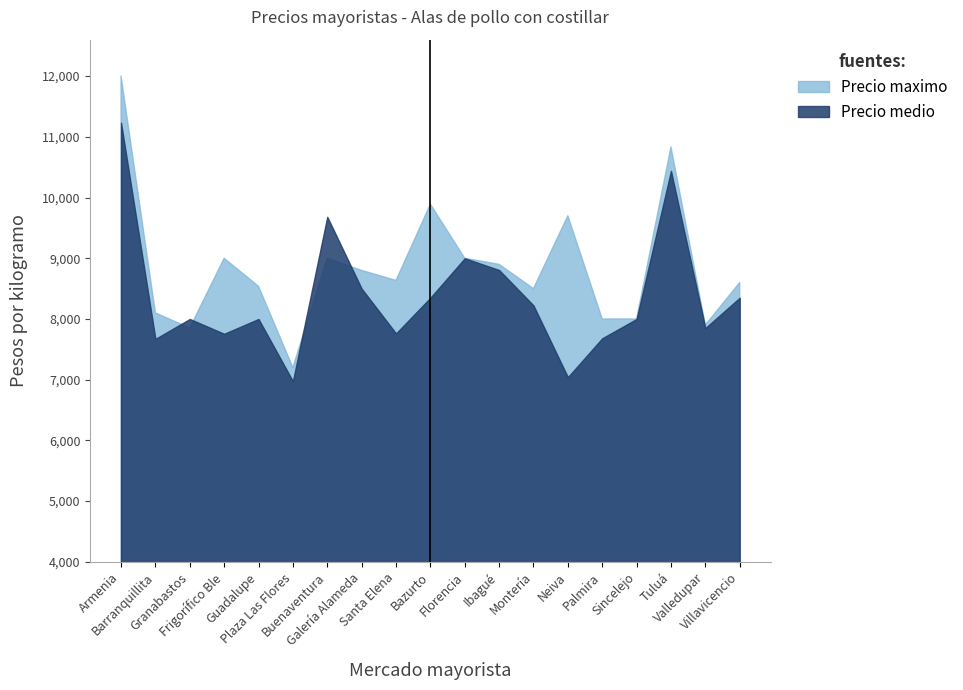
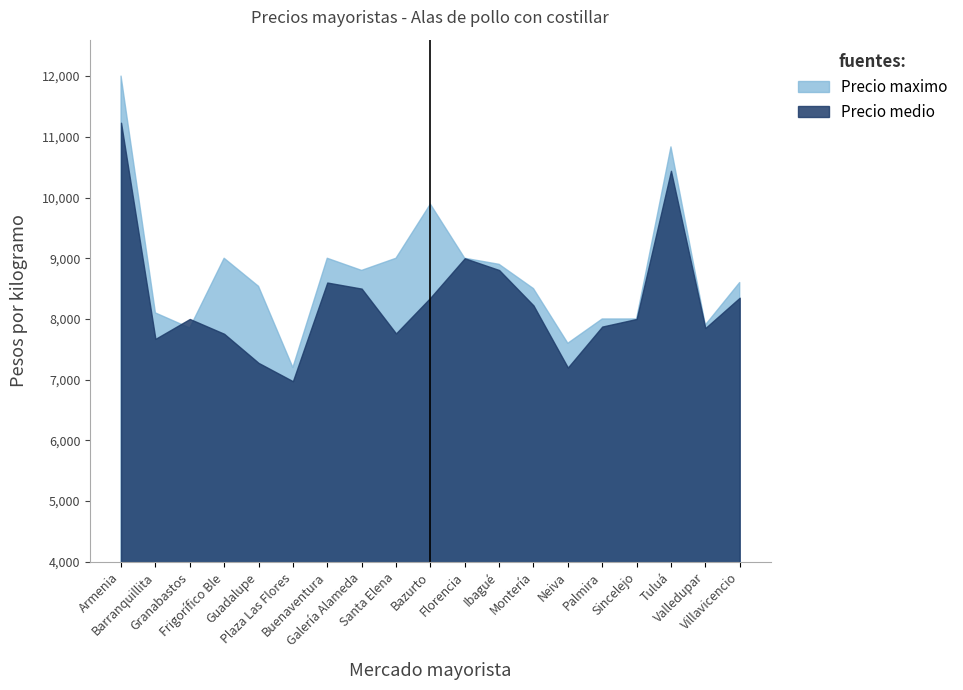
Precio medio, Guadalupe: 8,000 -> 7,300
Precio medio, Buenaventura: 9,700 -> 8,600
Precio maximo, Santa Elena: 8,600 -> 9,000
Precio maximo, Neiva: 9,700 -> 7,600
Precio medio, Neiva: 7,000 -> 7,200
Precio medio, Palmira: 7,700 -> 7,900
